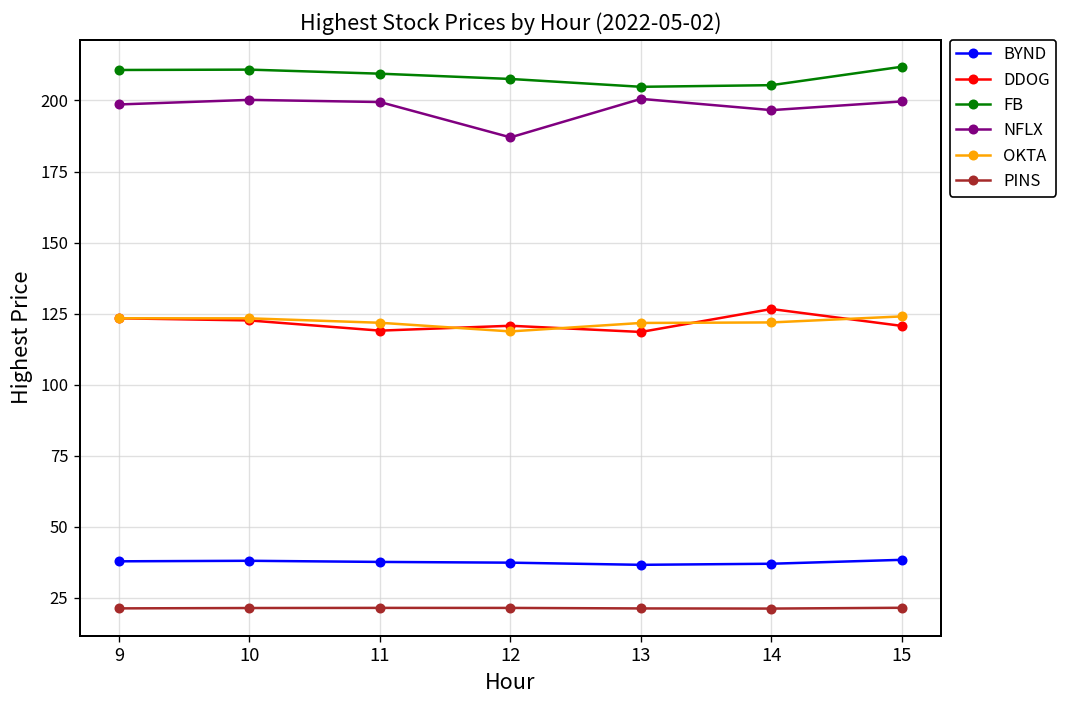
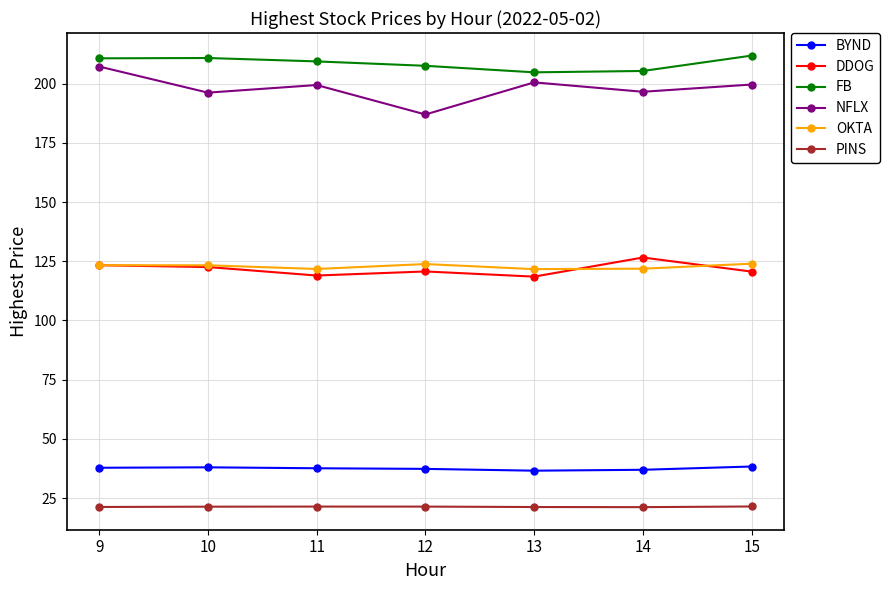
NFLX, 9: 199 -> 207
NFLX, 10: 200 -> 196
OKTA, 12: 119 -> 124
